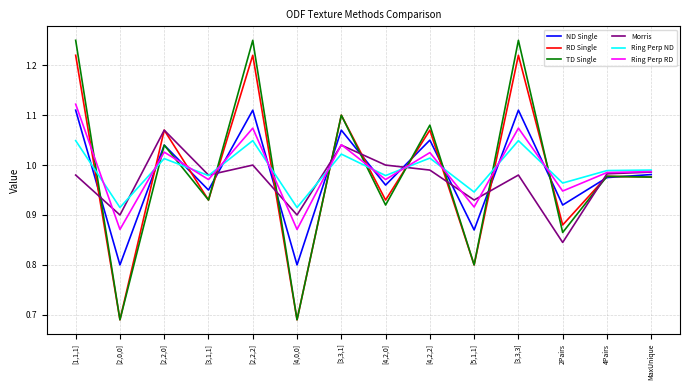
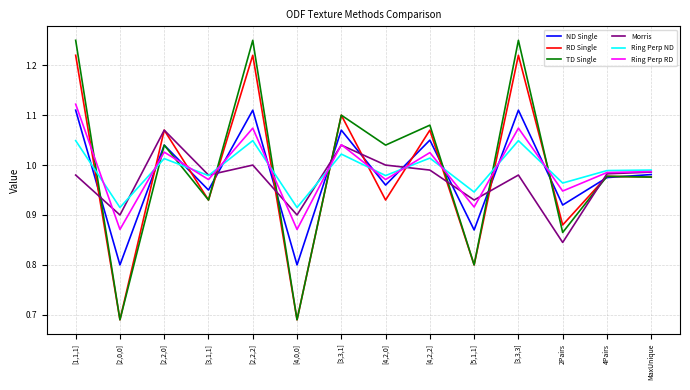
TD Single, [4,2,0]: 0.92 -> 1.04
